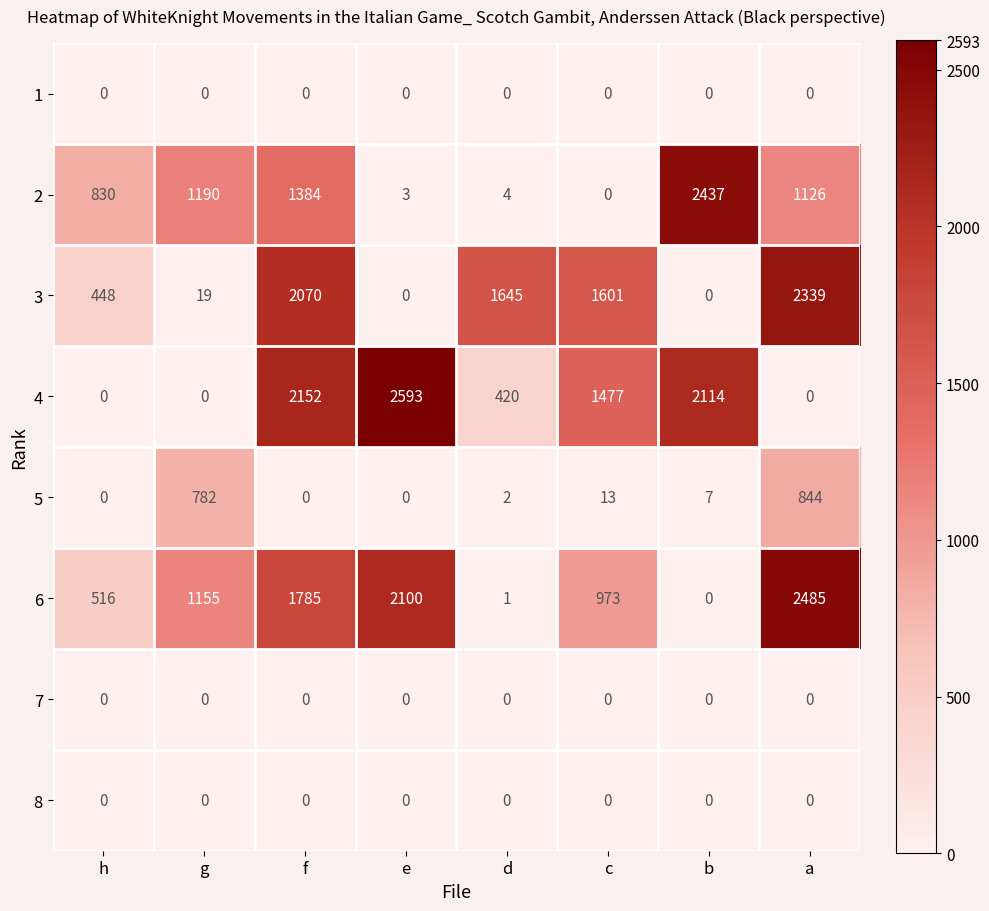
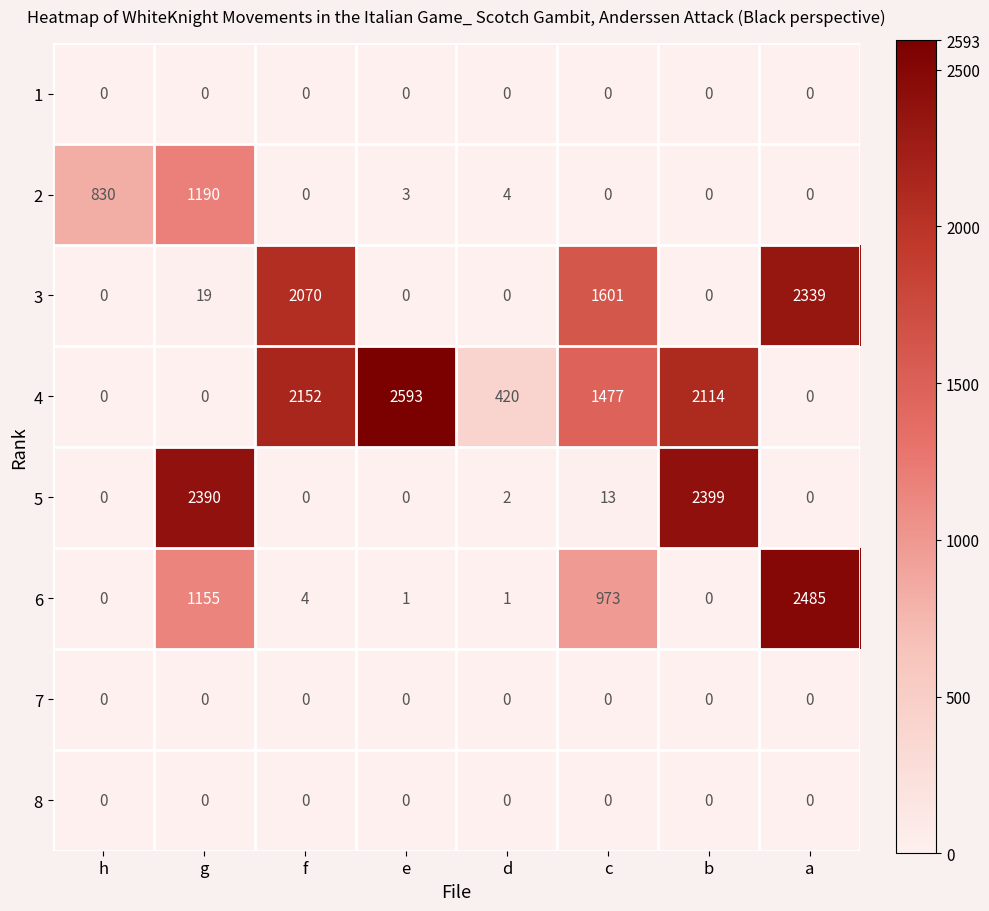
2, f: 1384 -> 0
2, b: 2437 -> 0
2, a: 1126 -> 0
3, h: 448 -> 0
3, d: 1645 -> 0
5, g: 782 -> 2390
5, b: 7 -> 2399
5, a: 844 -> 0
6, h: 516 -> 0
6, f: 1785 -> 4
6, e: 2100 -> 1
